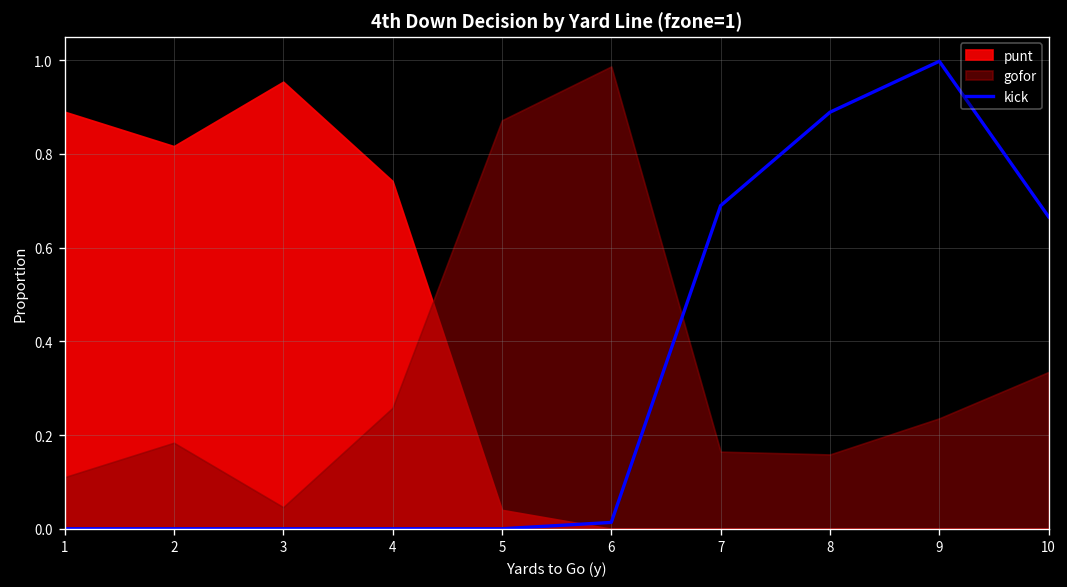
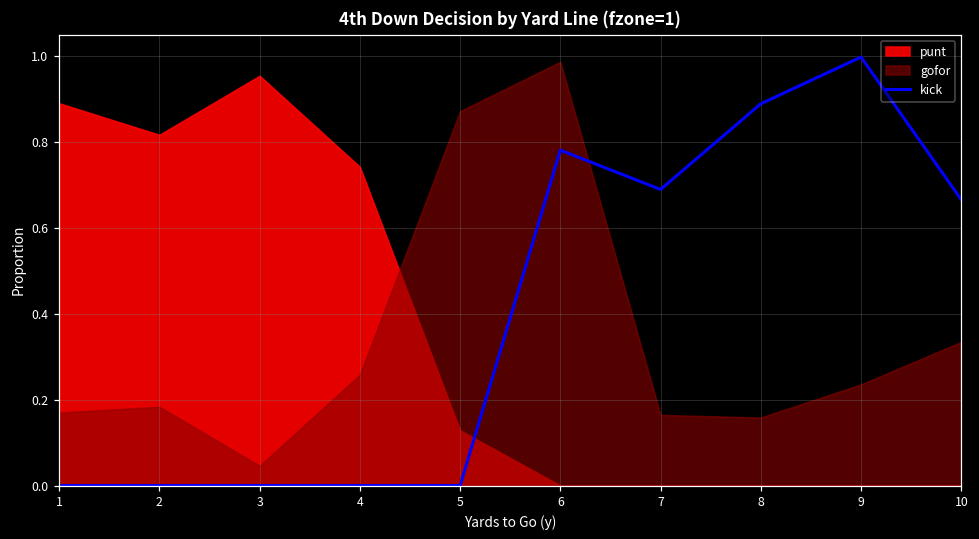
gofor, 1: 0.11 -> 0.17
punt, 5: 0.04 -> 0.13
kick, 6: 0.01 -> 0.78
